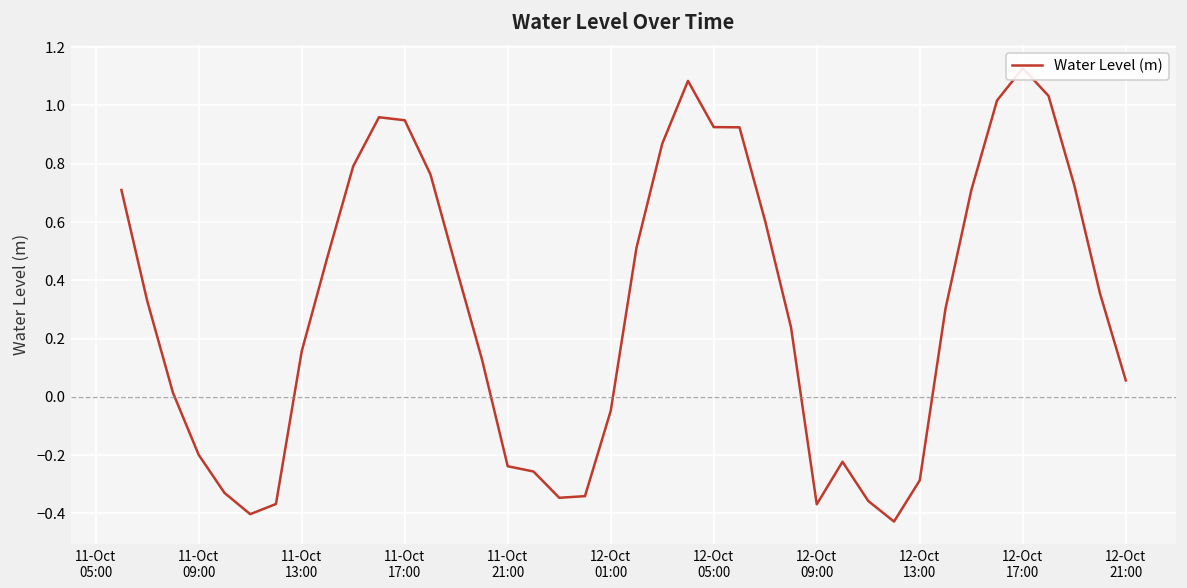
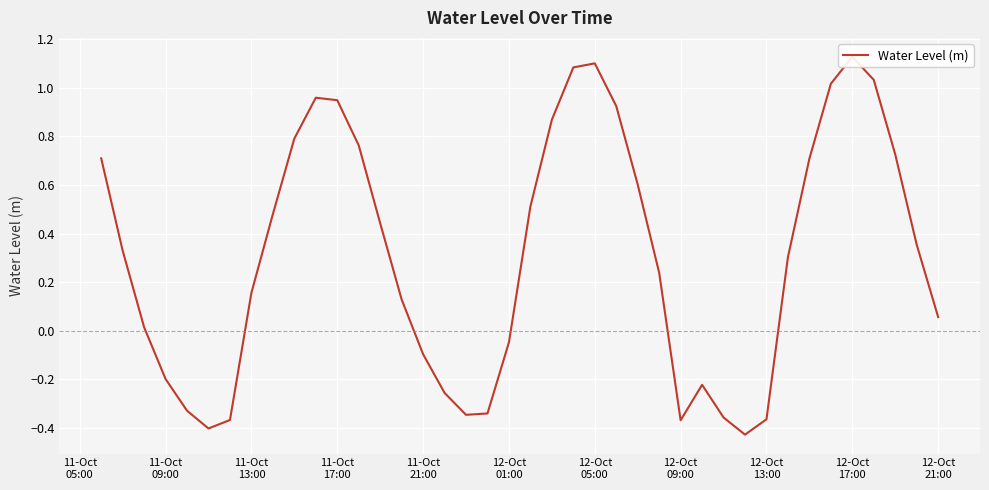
11-Oct 21:00: -0.24 -> -0.10
12-Oct 05:00: 0.93 -> 1.10
12-Oct 13:00: -0.29 -> -0.36
